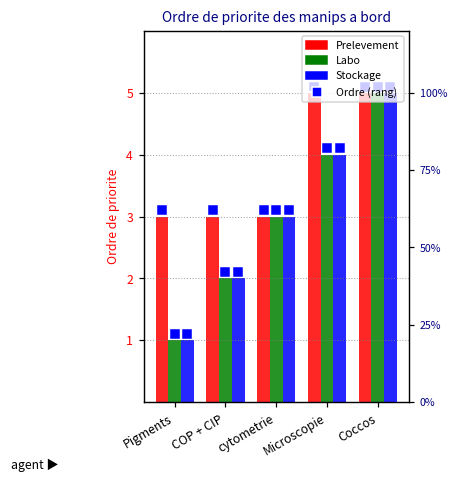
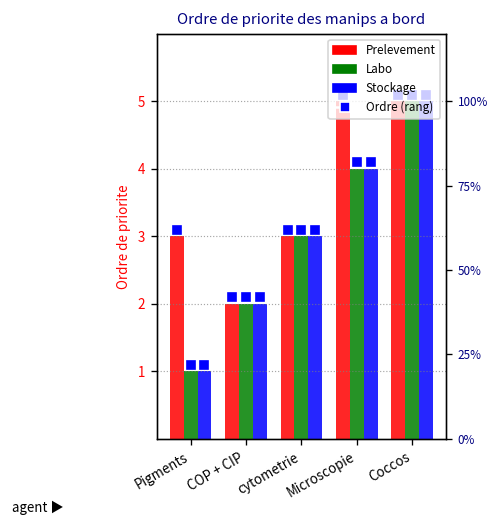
Prelevement, COP + CIP: 3 -> 2
